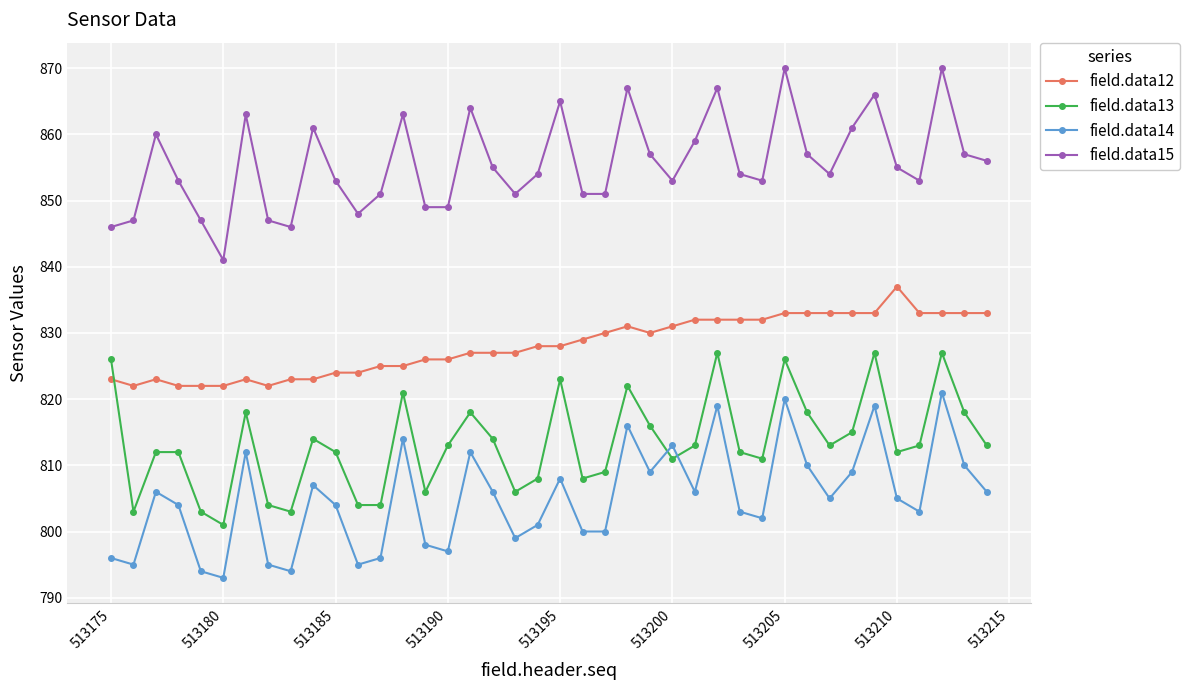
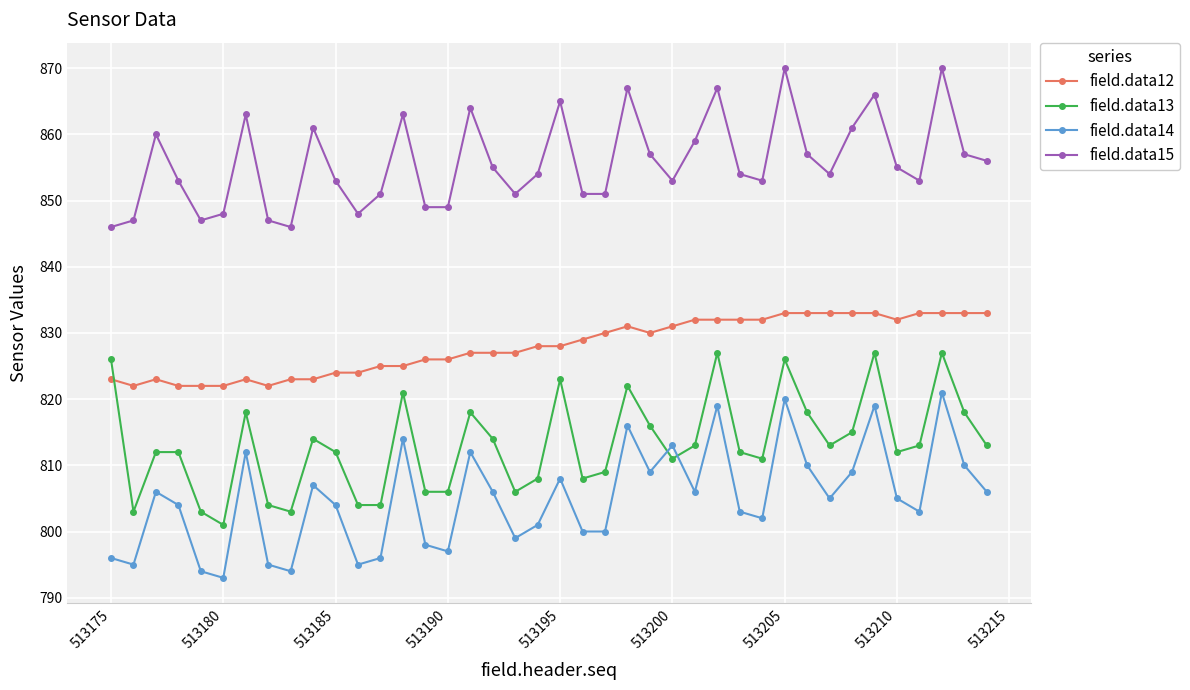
field.data15, 513180: 841 -> 848
field.data13, 513190: 813 -> 806
field.data12, 513210: 837 -> 832
